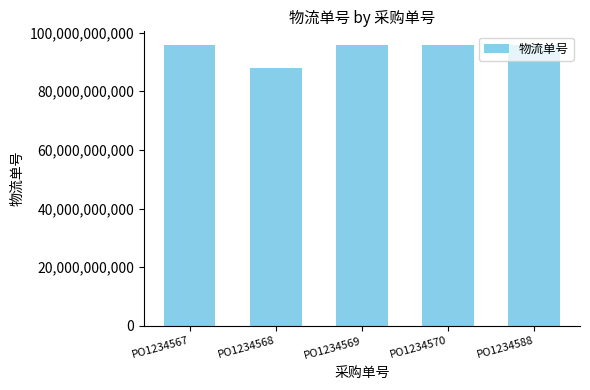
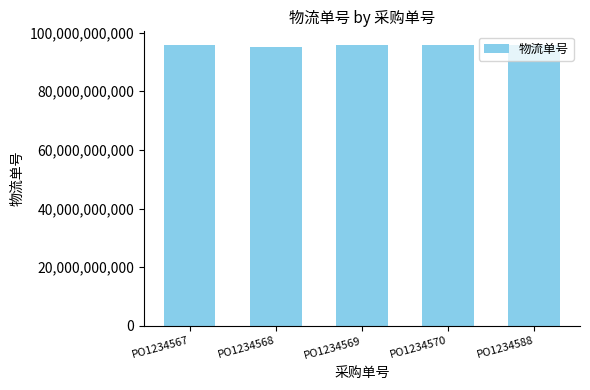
PO1234568: 88,000,000,000 -> 95,000,000,000
